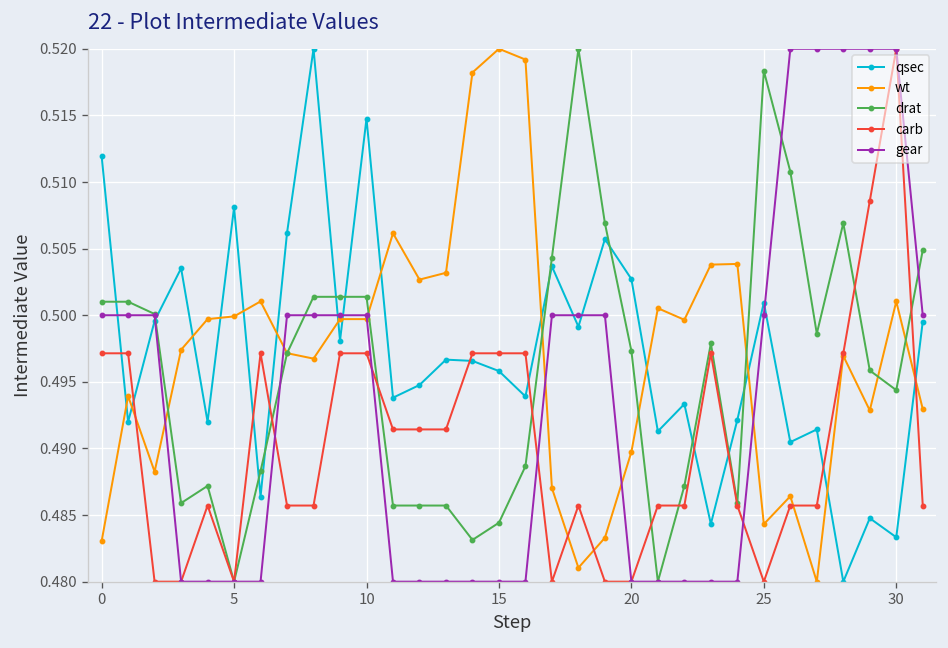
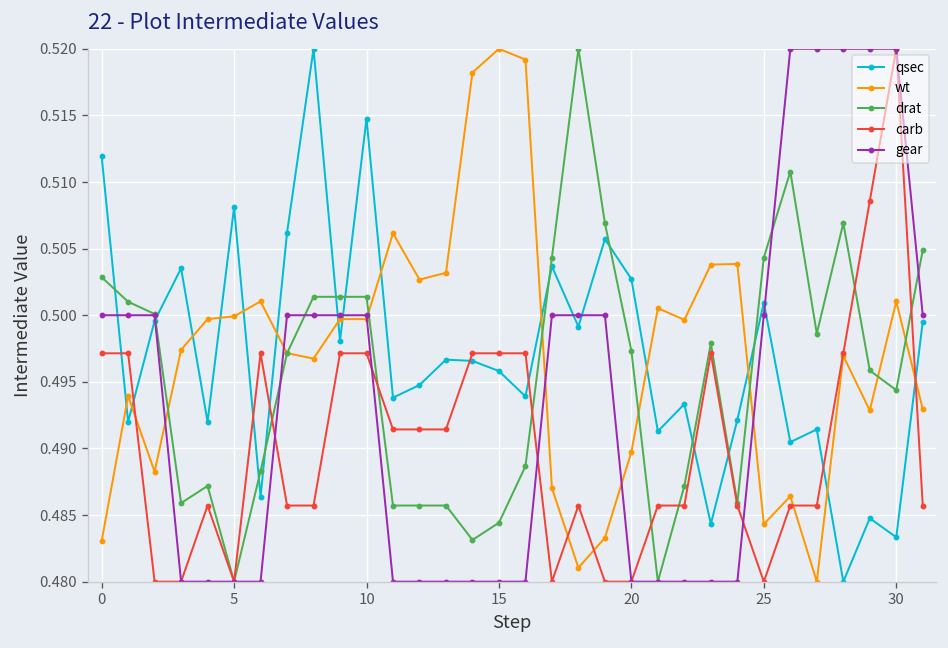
drat, 0: 0.5010 -> 0.5029
drat, 25: 0.5183 -> 0.5043
